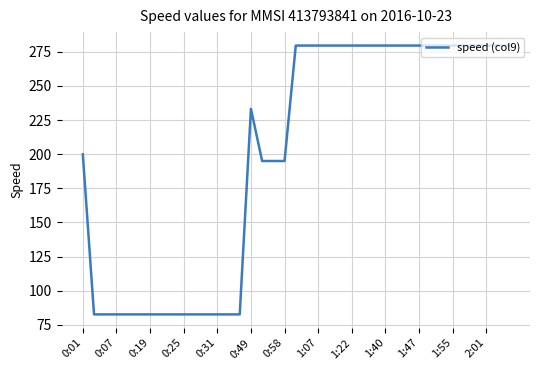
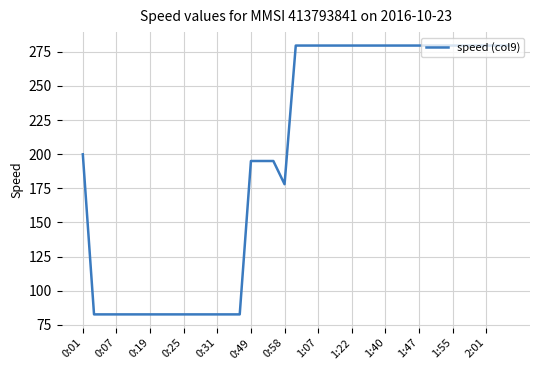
0:49: 233 -> 195
0:58: 195 -> 178
